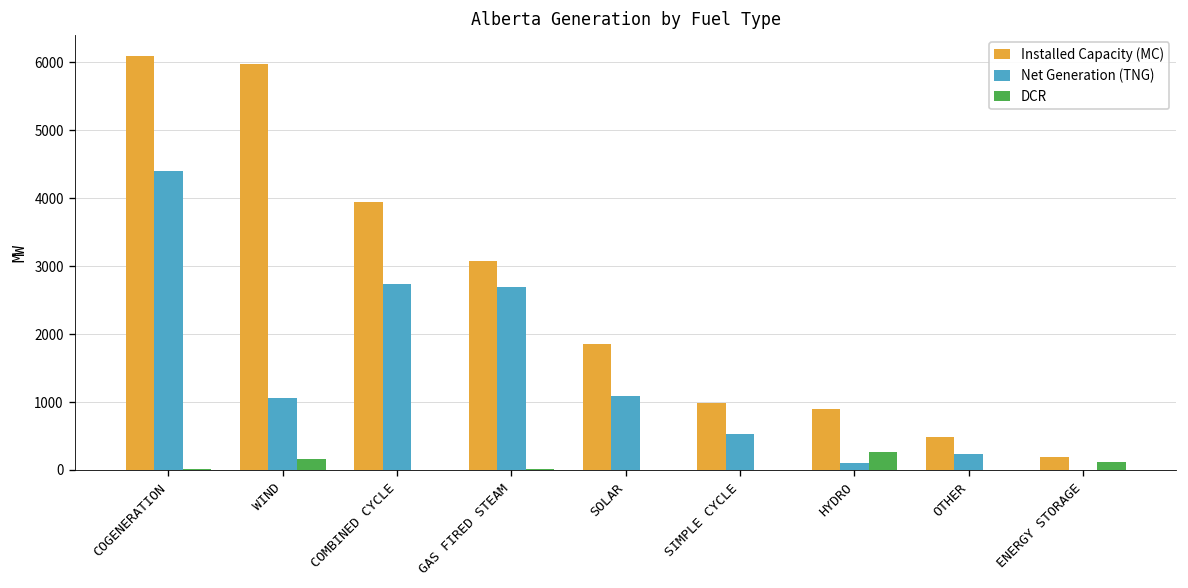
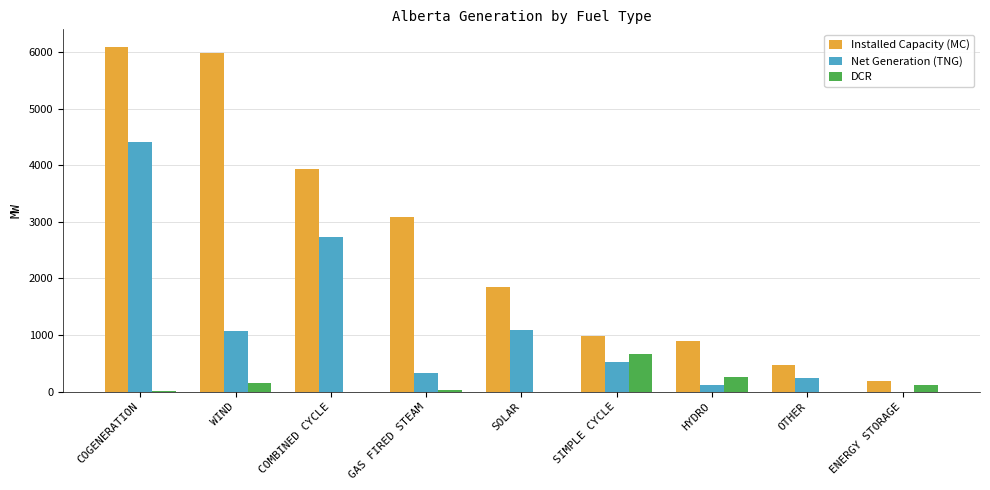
Net Generation (TNG), GAS FIRED STEAM: 2700 -> 300
DCR, SIMPLE CYCLE: 0 -> 700
